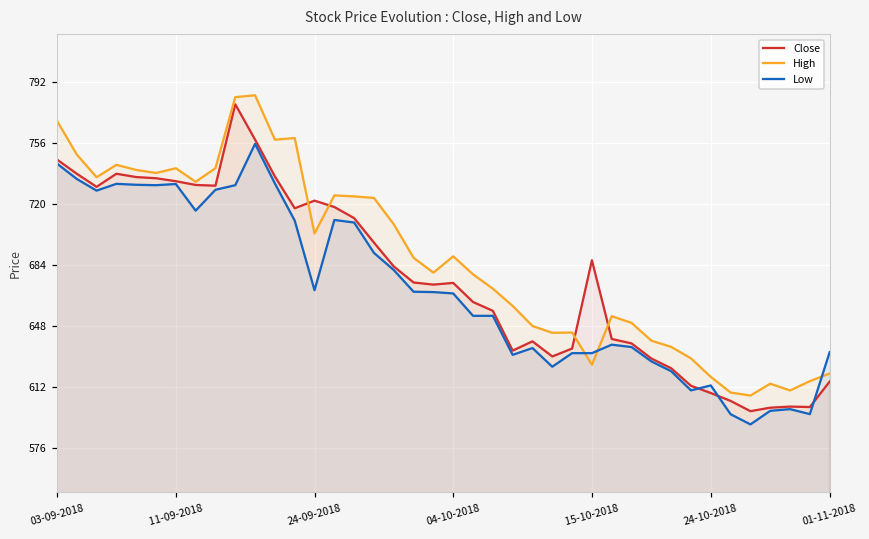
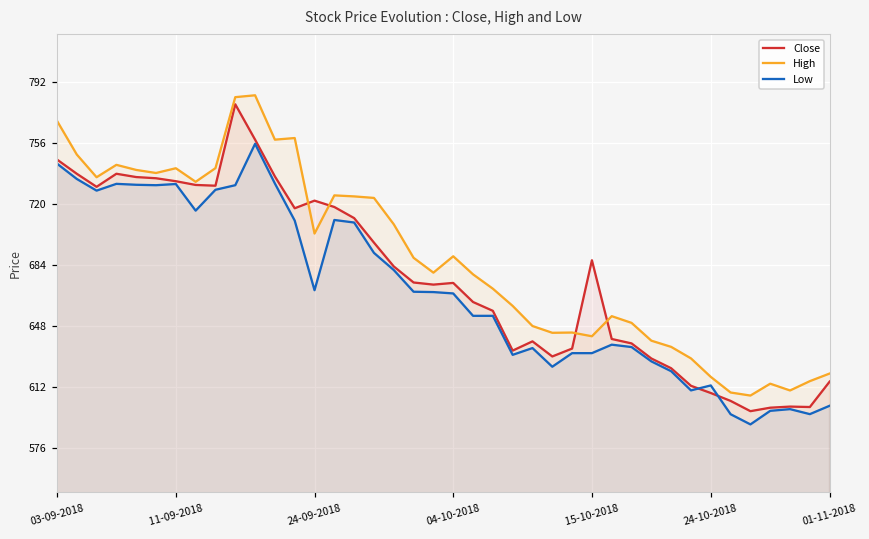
High, 15-10-2018: 625 -> 642
Low, 01-11-2018: 633 -> 601
